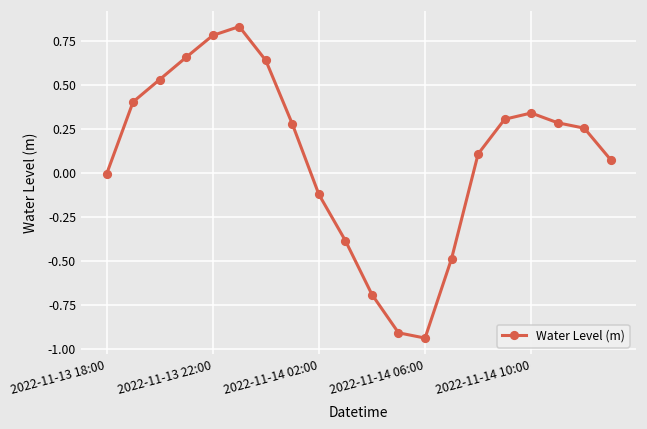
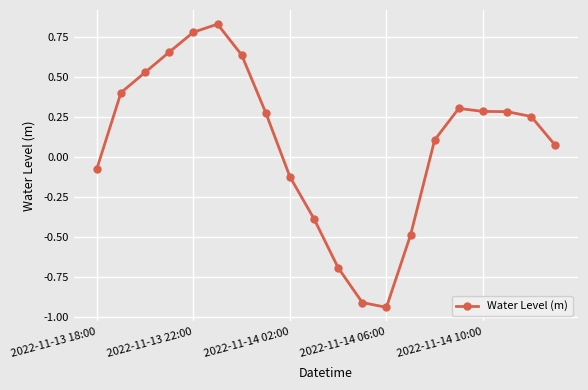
2022-11-13 18:00: -0.01 -> -0.07
2022-11-14 10:00: 0.34 -> 0.29
